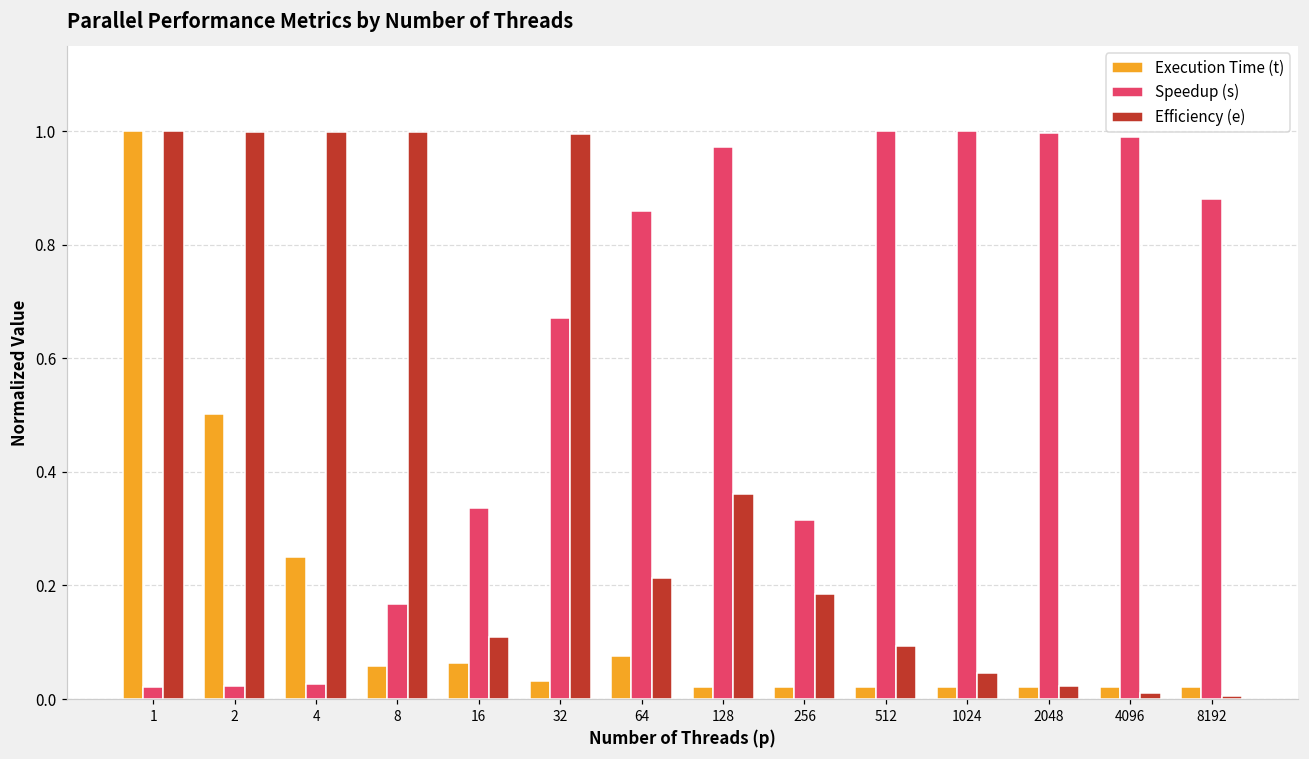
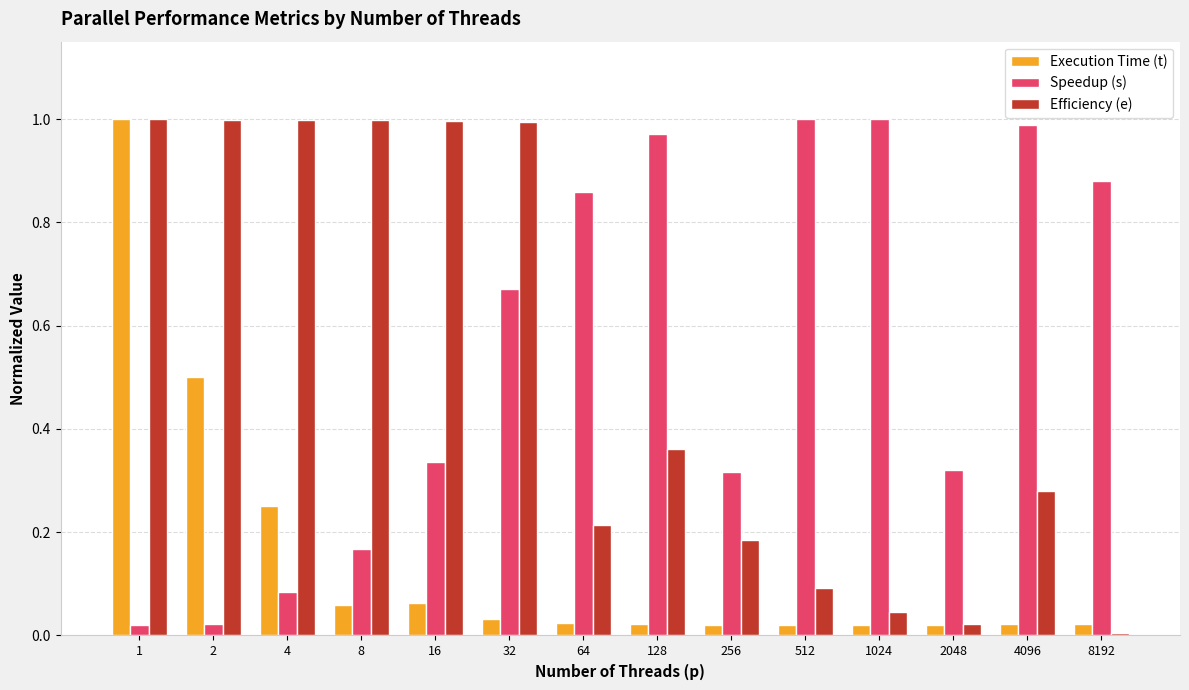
Speedup (s), 4: 0.03 -> 0.08
Efficiency (e), 16: 0.11 -> 1.00
Execution Time (t), 64: 0.08 -> 0.02
Speedup (s), 2048: 1.00 -> 0.32
Efficiency (e), 4096: 0.01 -> 0.28
